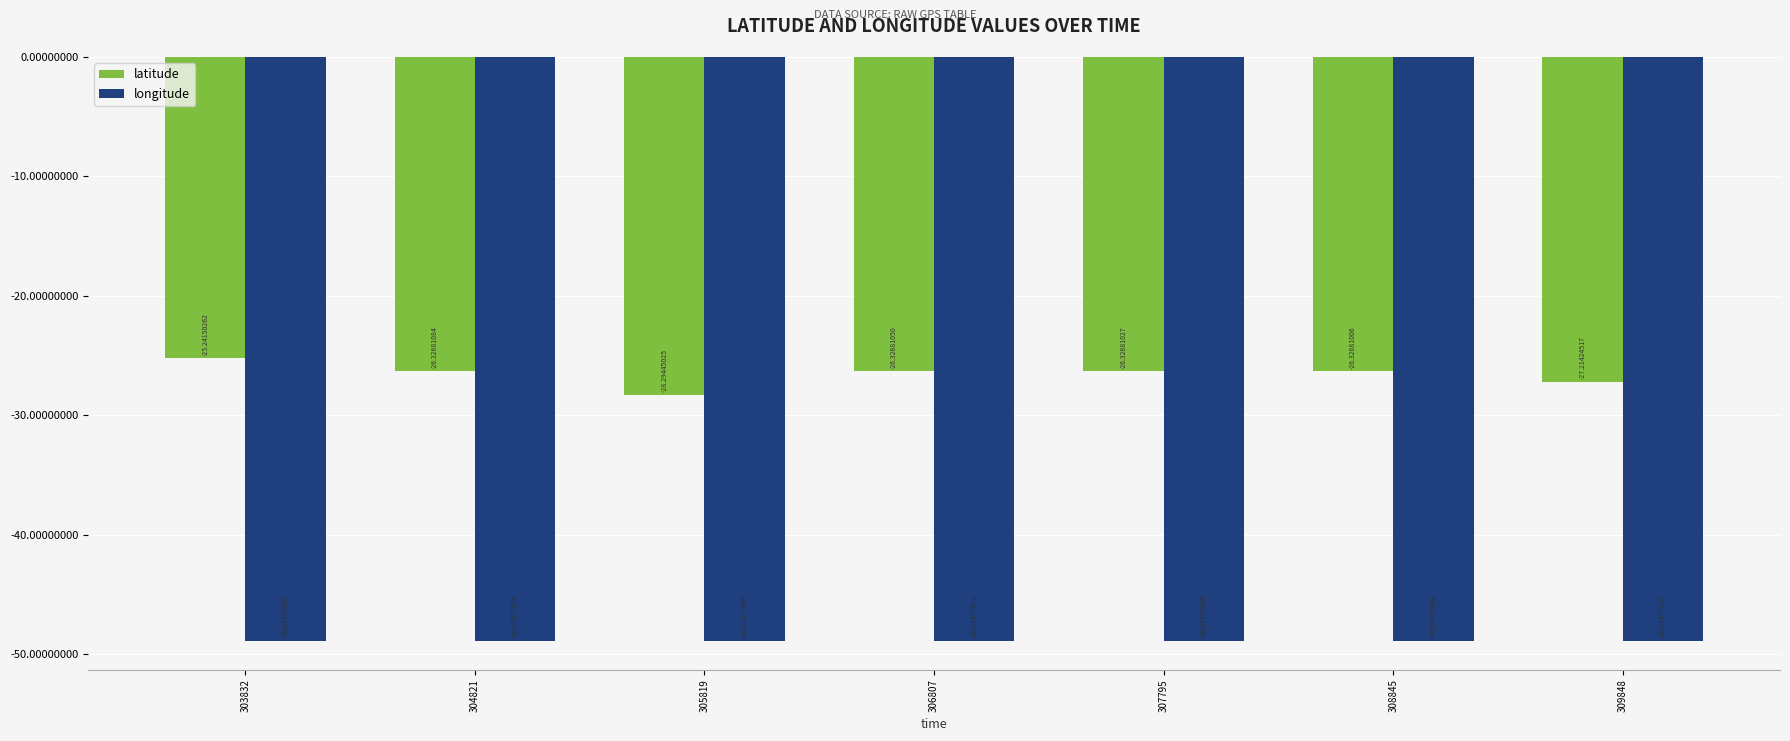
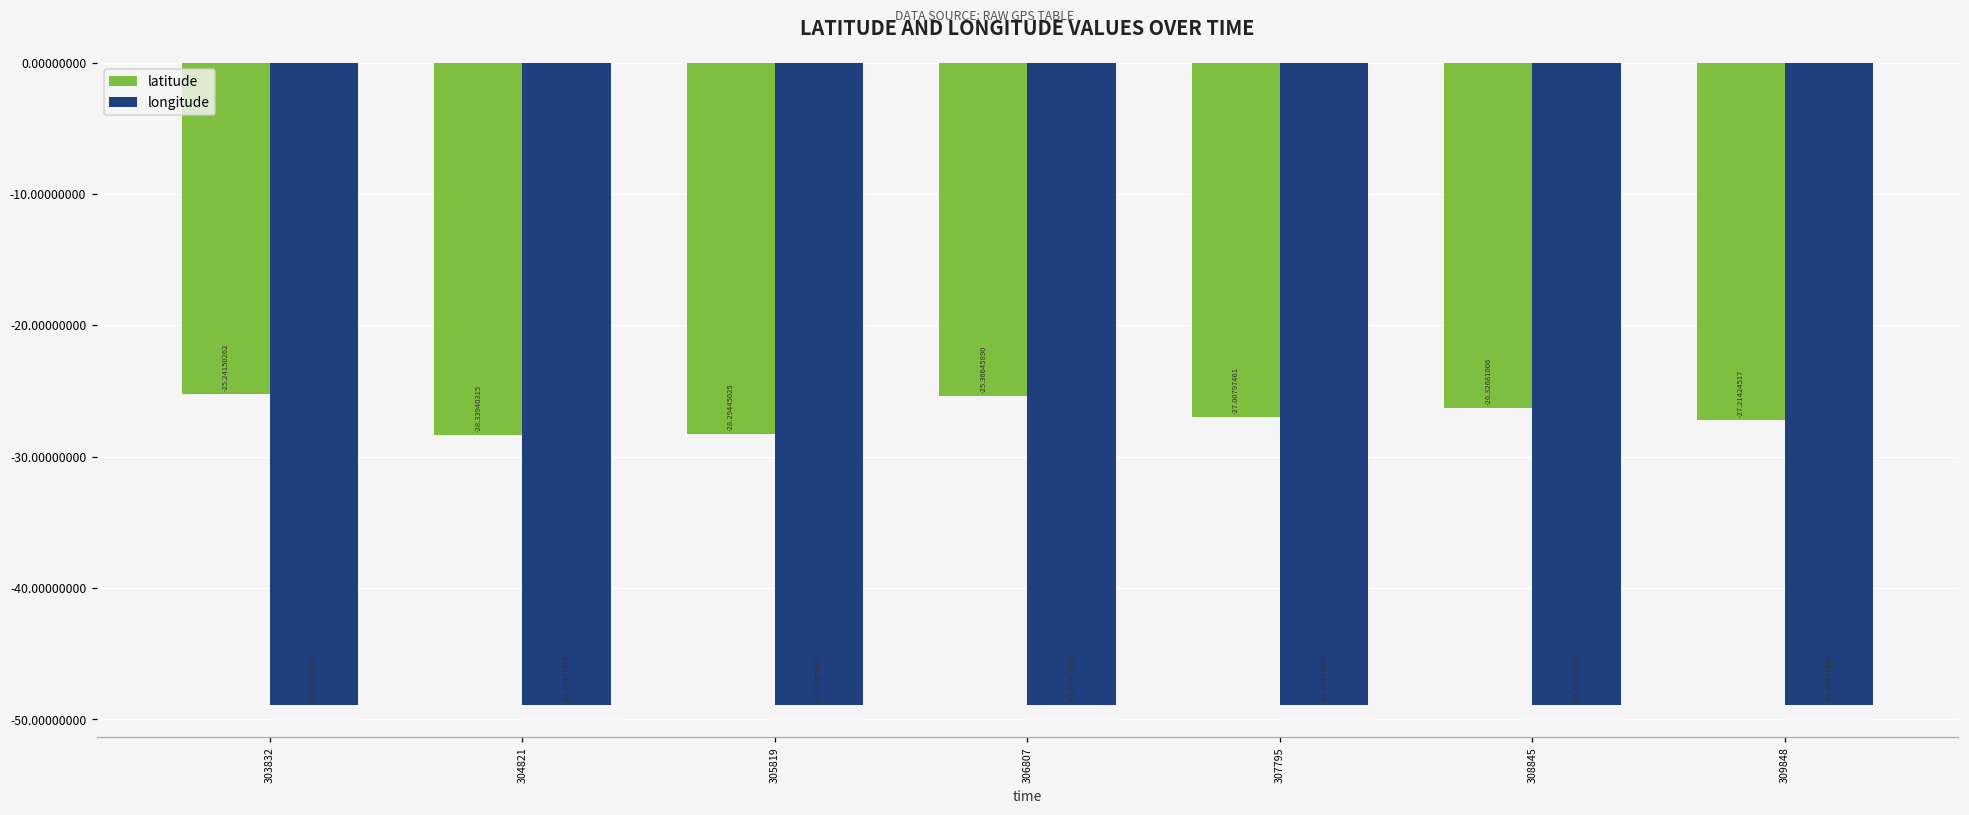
latitude, 304821: -26.32681084 -> -28.33940315
latitude, 306807: -26.32681050 -> -25.36645890
latitude, 307795: -26.32681027 -> -27.00797461
